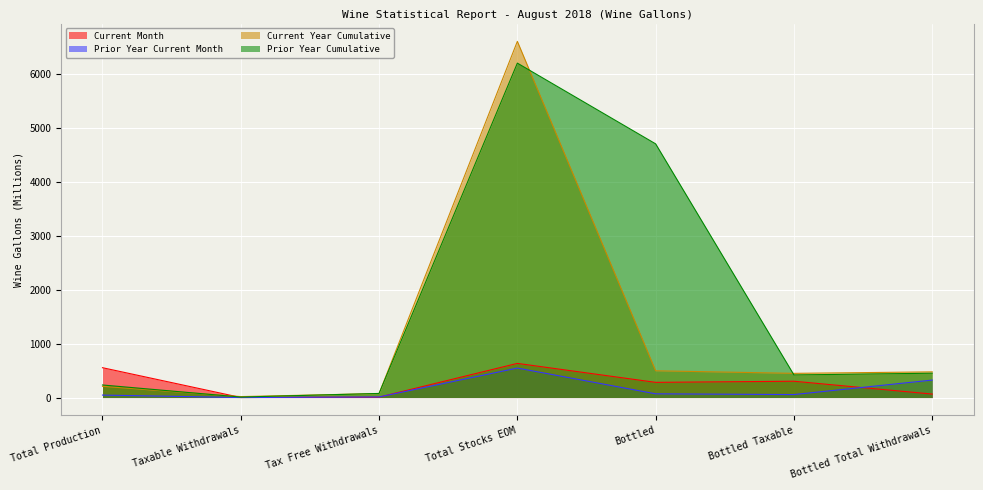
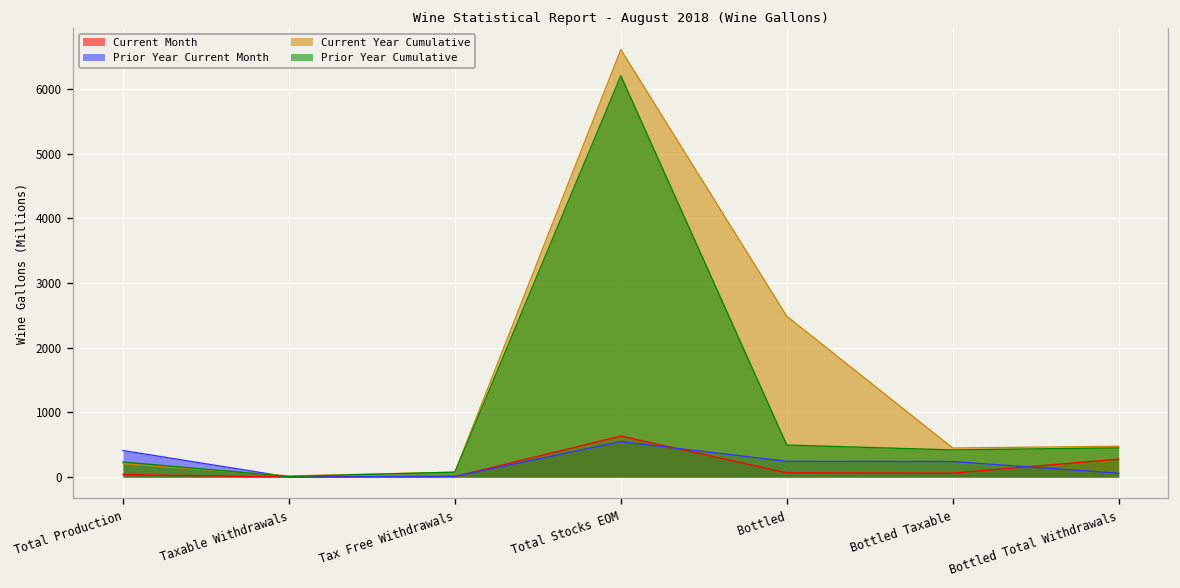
Current Month, Total Production: 600 -> 0
Prior Year Current Month, Total Production: 0 -> 400
Current Month, Bottled: 300 -> 100
Prior Year Current Month, Bottled: 100 -> 200
Current Year Cumulative, Bottled: 500 -> 2500
Prior Year Cumulative, Bottled: 4700 -> 500
Current Month, Bottled Taxable: 300 -> 100
Prior Year Current Month, Bottled Taxable: 100 -> 200
Current Month, Bottled Total Withdrawals: 100 -> 300
Prior Year Current Month, Bottled Total Withdrawals: 300 -> 100
